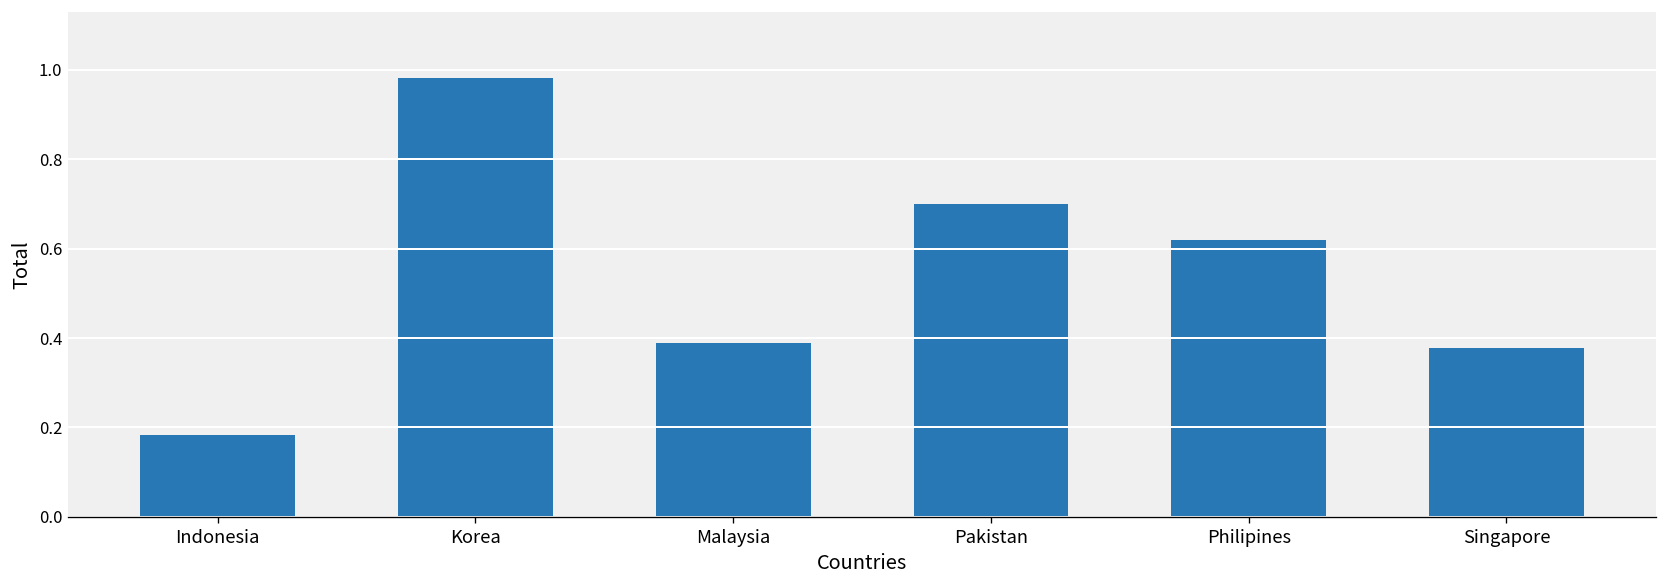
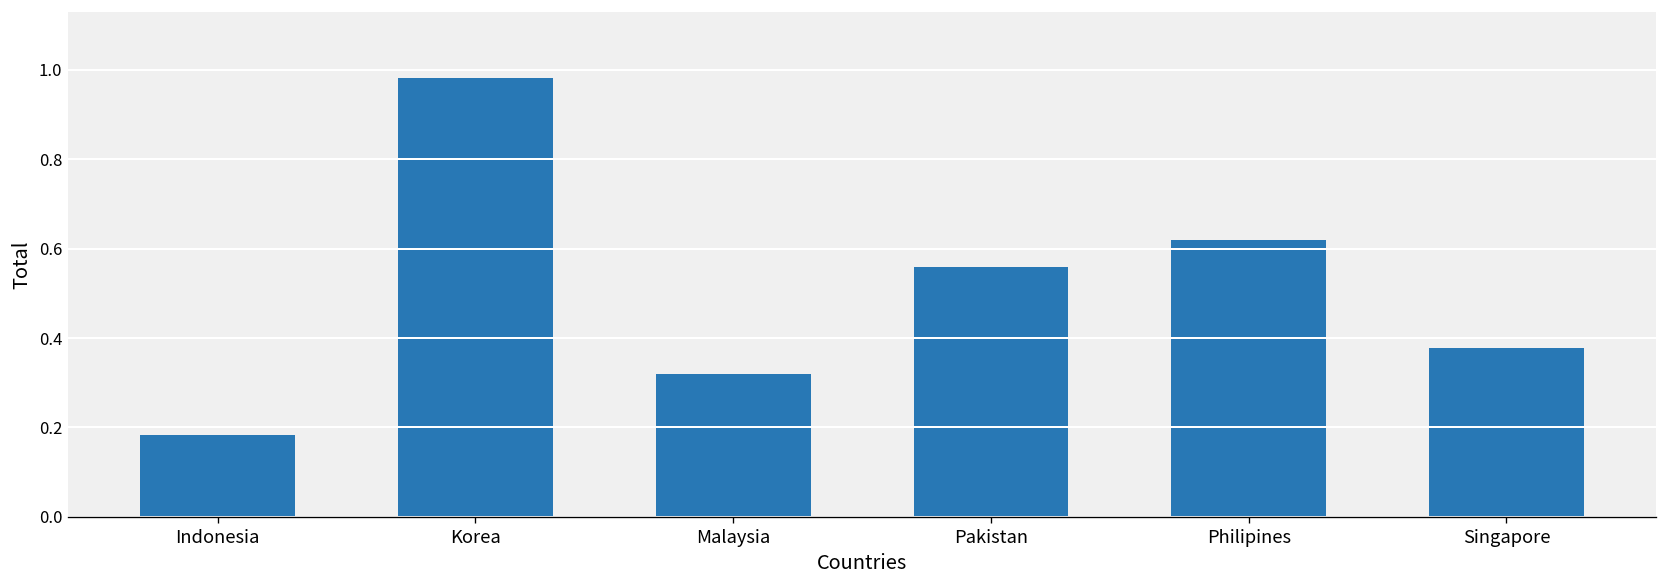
Malaysia: 0.39 -> 0.32
Pakistan: 0.70 -> 0.56
